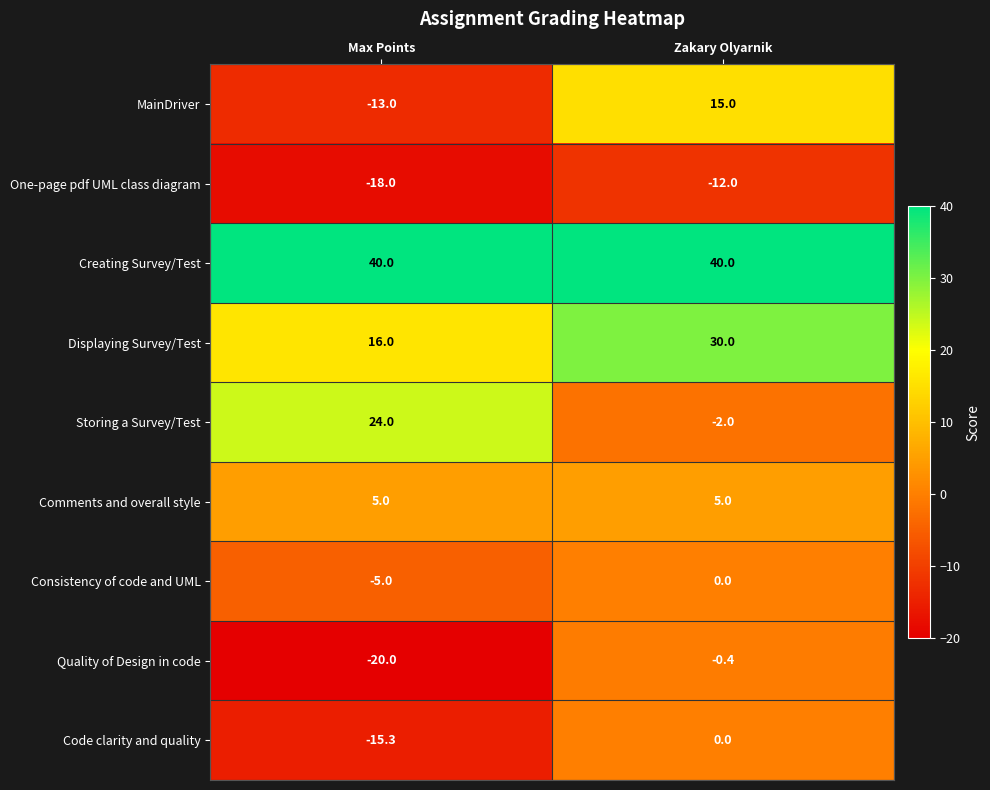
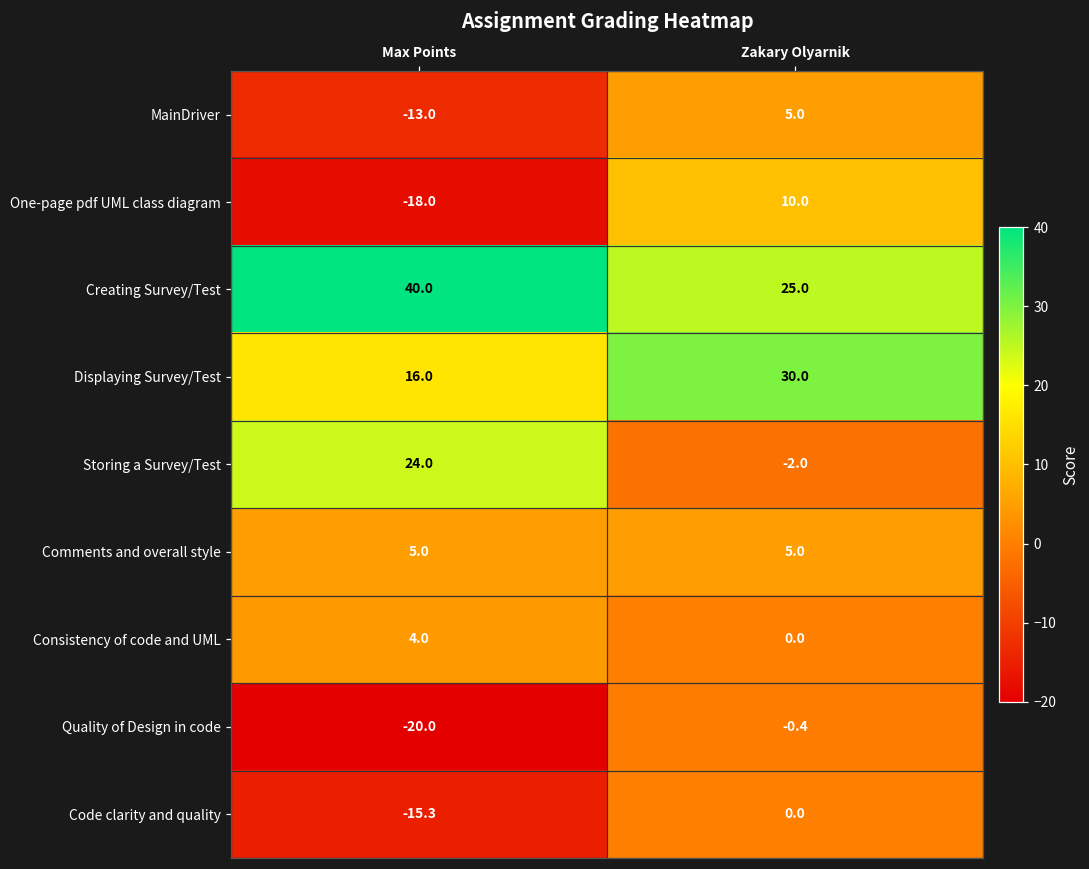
MainDriver, Zakary Olyarnik: 15.0 -> 5.0
One-page pdf UML class diagram, Zakary Olyarnik: -12.0 -> 10.0
Creating Survey/Test, Zakary Olyarnik: 40.0 -> 25.0
Consistency of code and UML, Max Points: -5.0 -> 4.0
